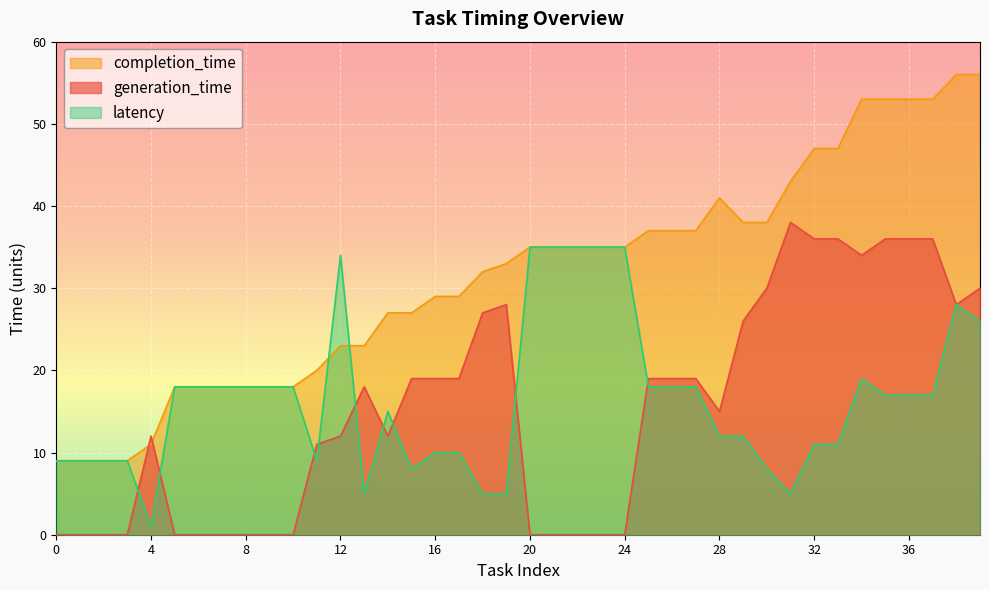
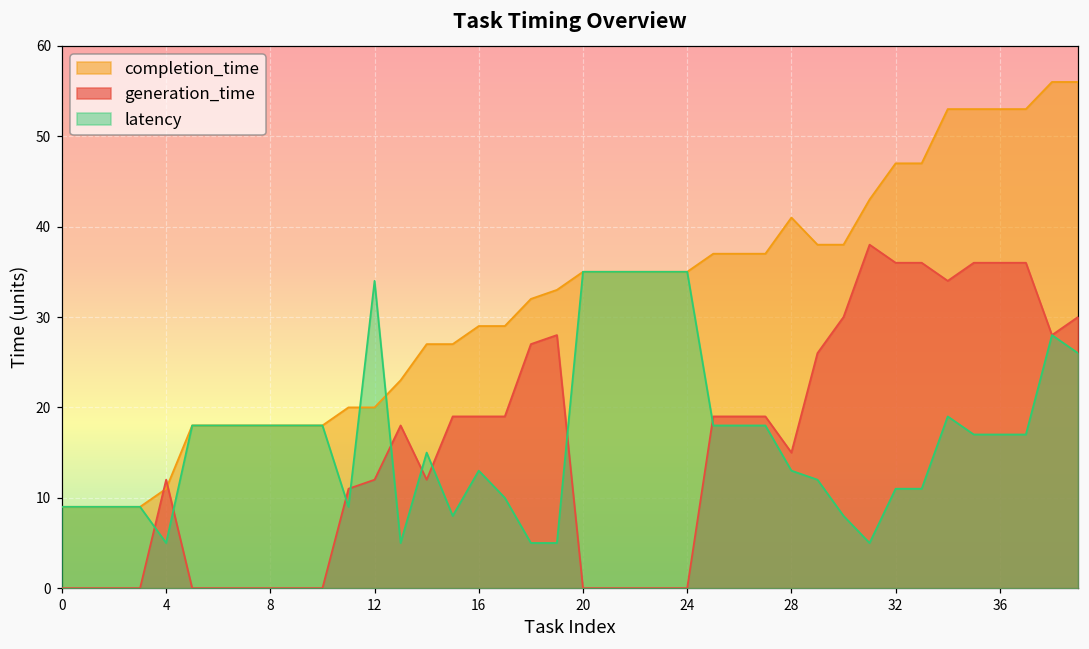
latency, 4: 1 -> 5
completion_time, 12: 23 -> 20
latency, 16: 10 -> 13
latency, 28: 12 -> 13
